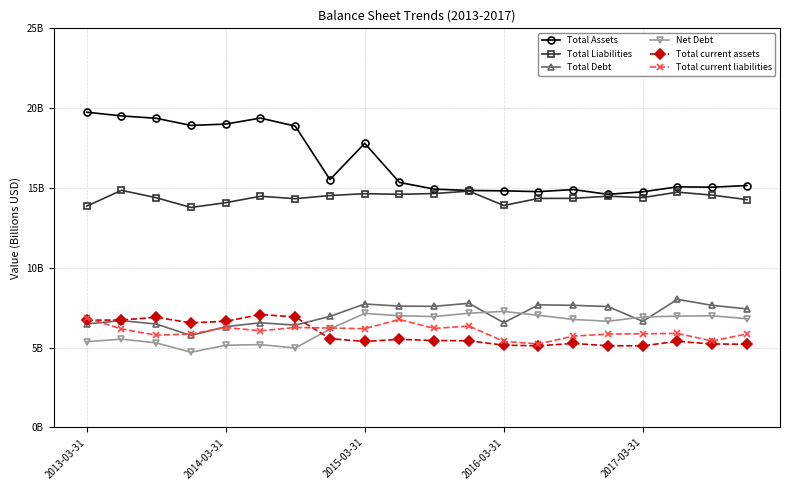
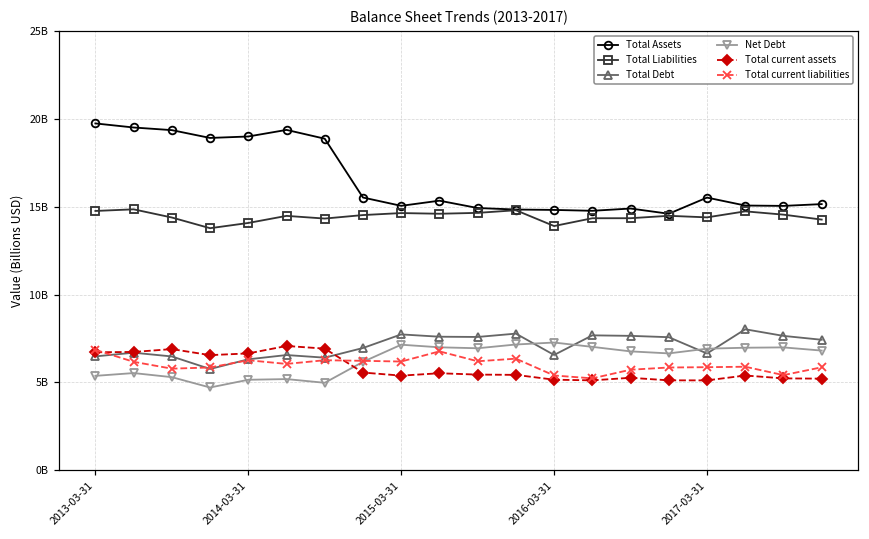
Total Liabilities, 2013-03-31: 13900000000 -> 14800000000
Total Assets, 2015-03-31: 17800000000 -> 15100000000
Total Assets, 2017-03-31: 14800000000 -> 15500000000
